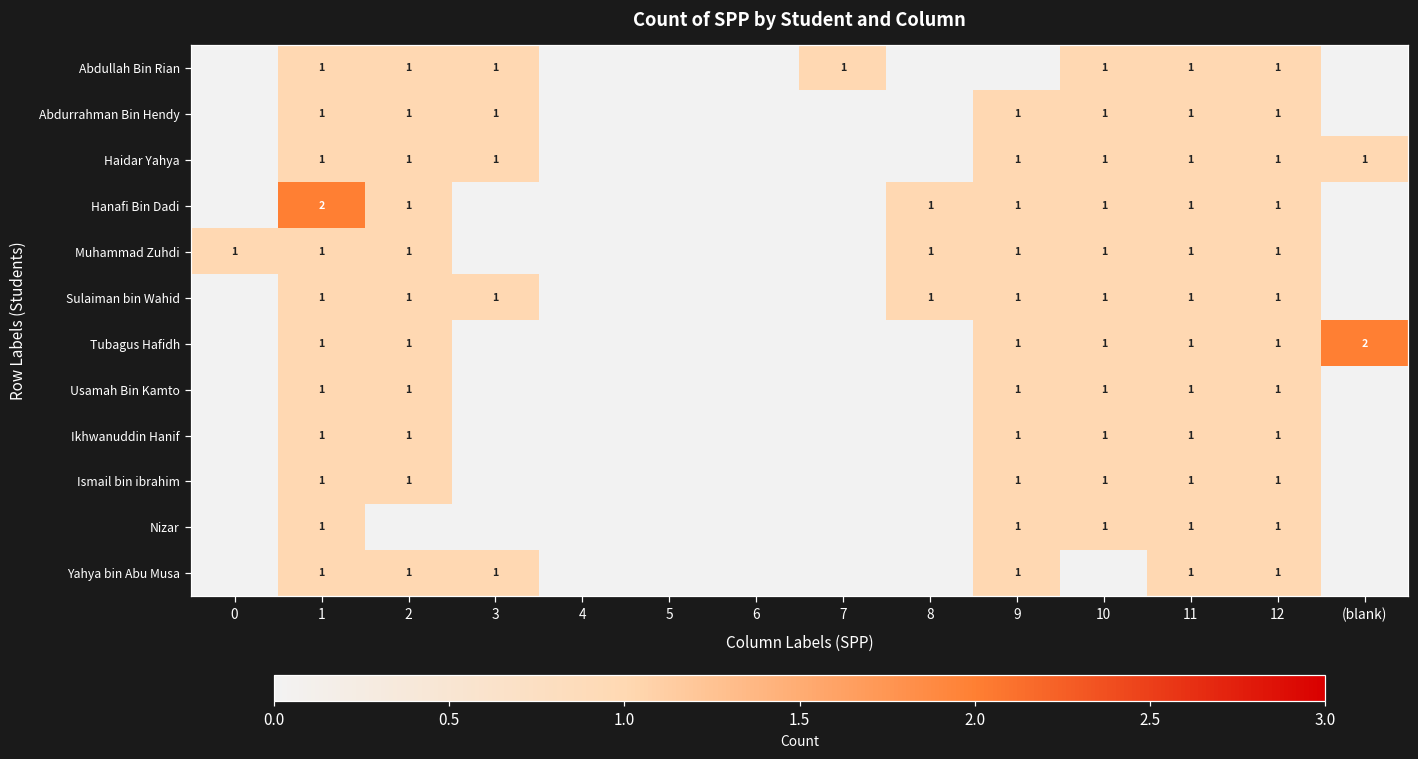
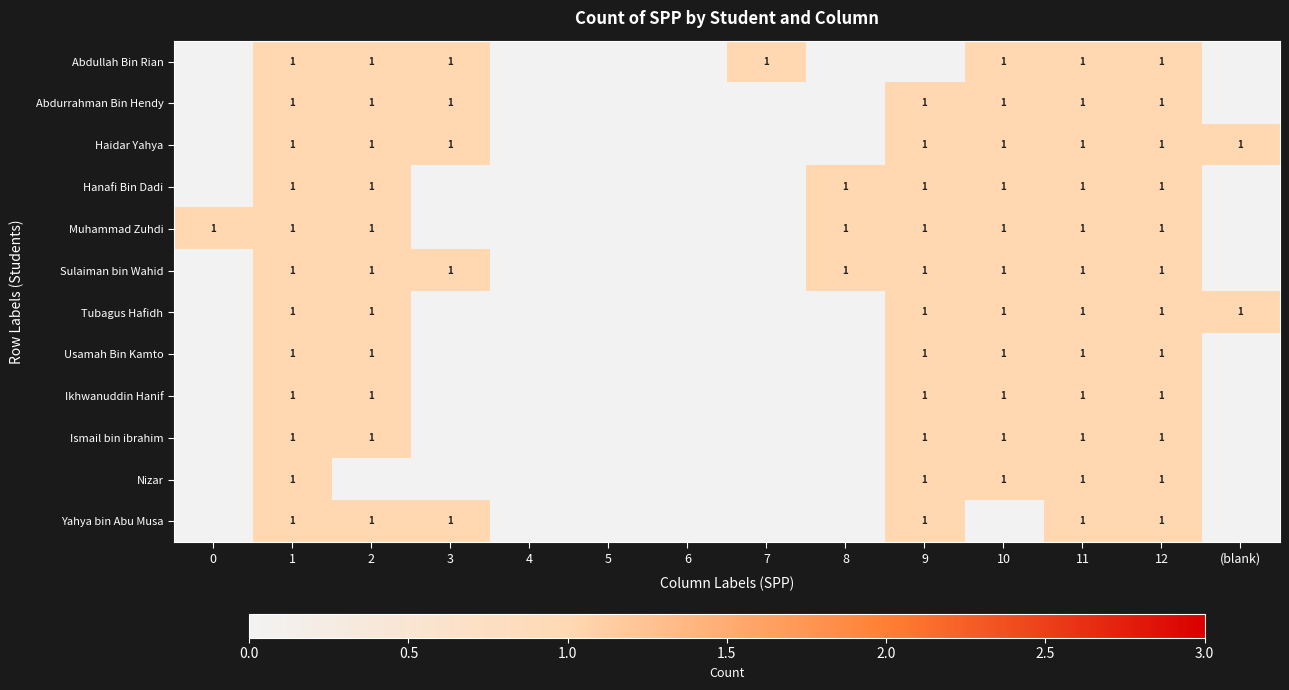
Hanafi Bin Dadi, 1: 2 -> 1
Tubagus Hafidh, (blank): 2 -> 1
